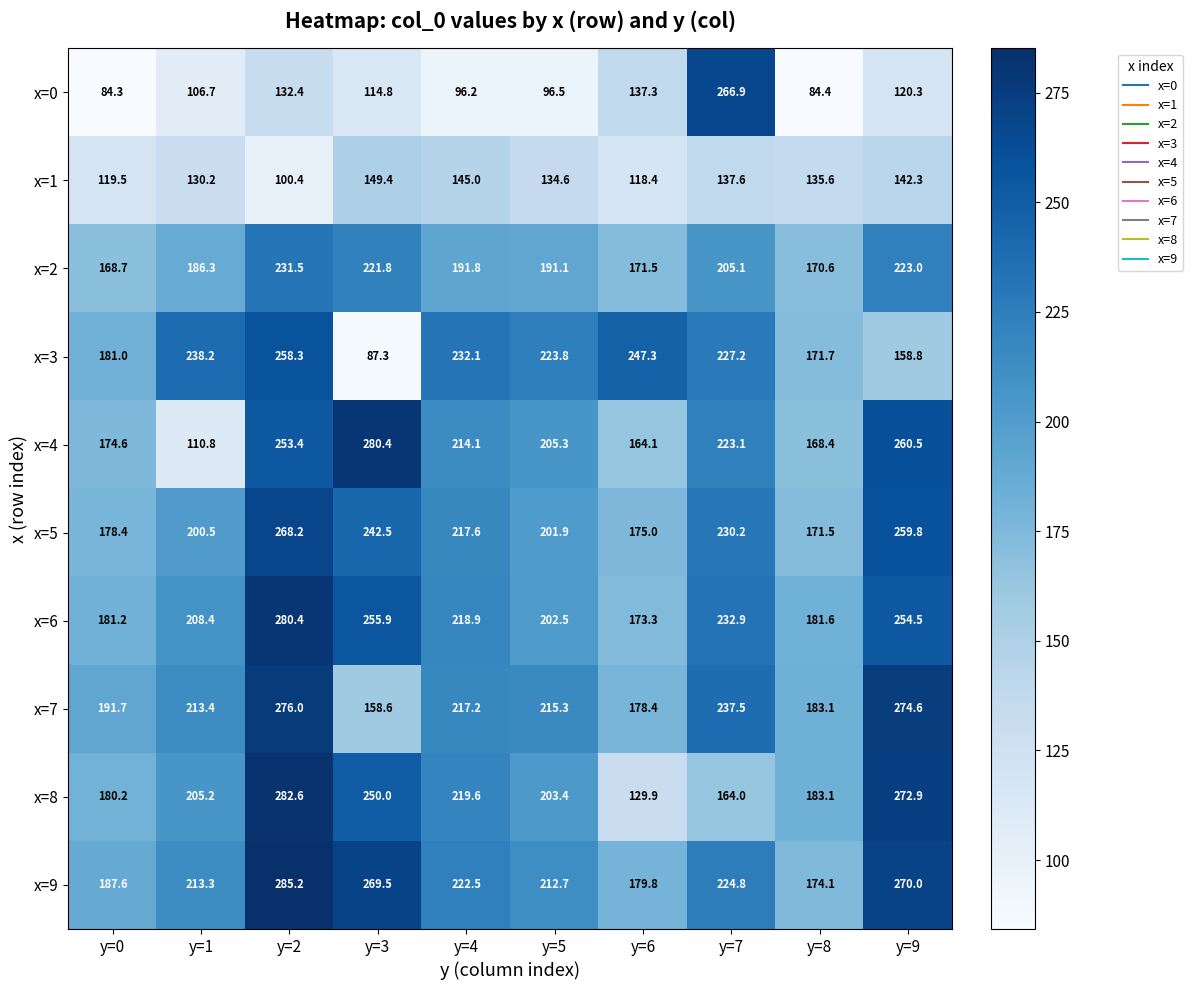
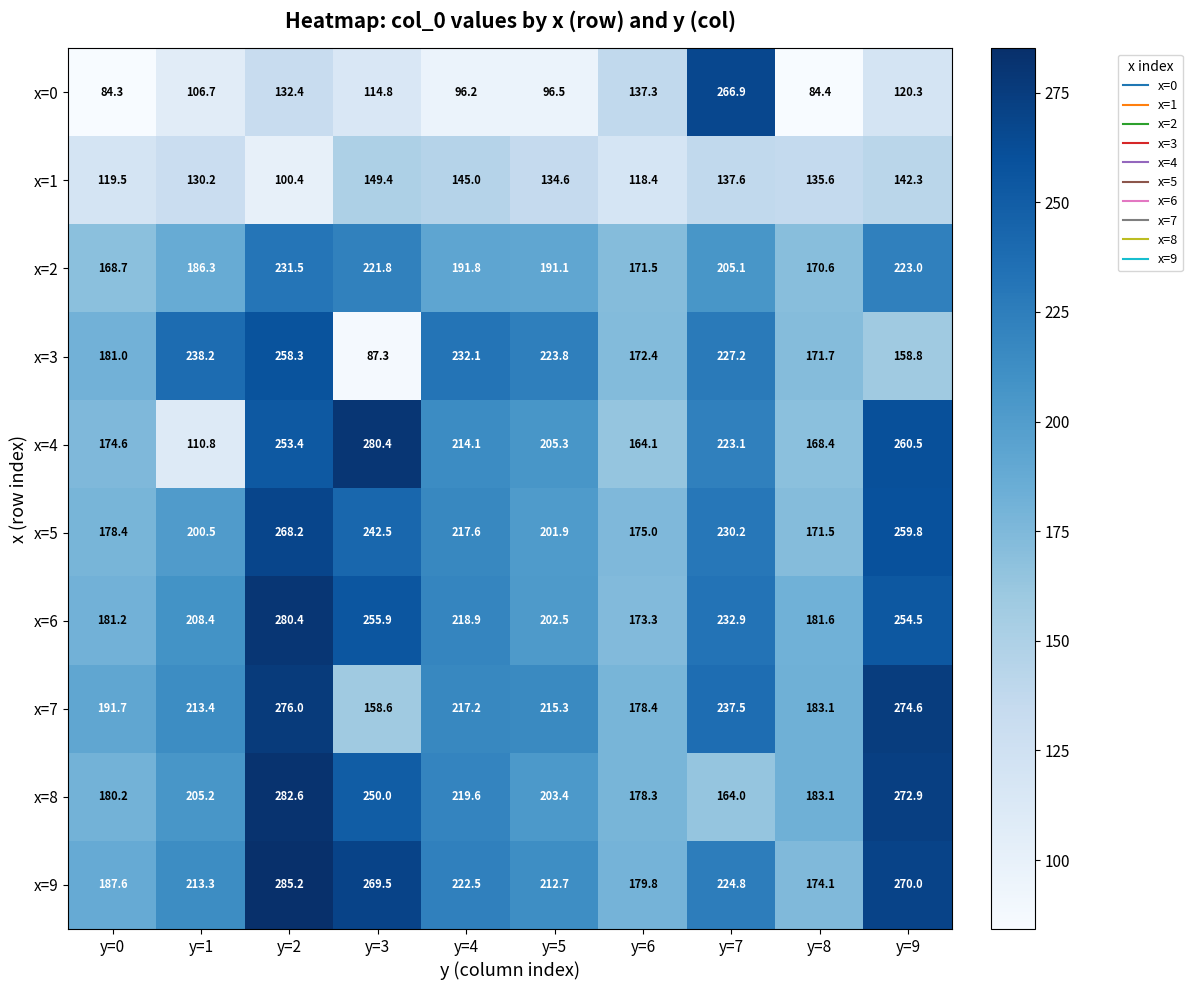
x=3, y=6: 247.3 -> 172.4
x=8, y=6: 129.9 -> 178.3
